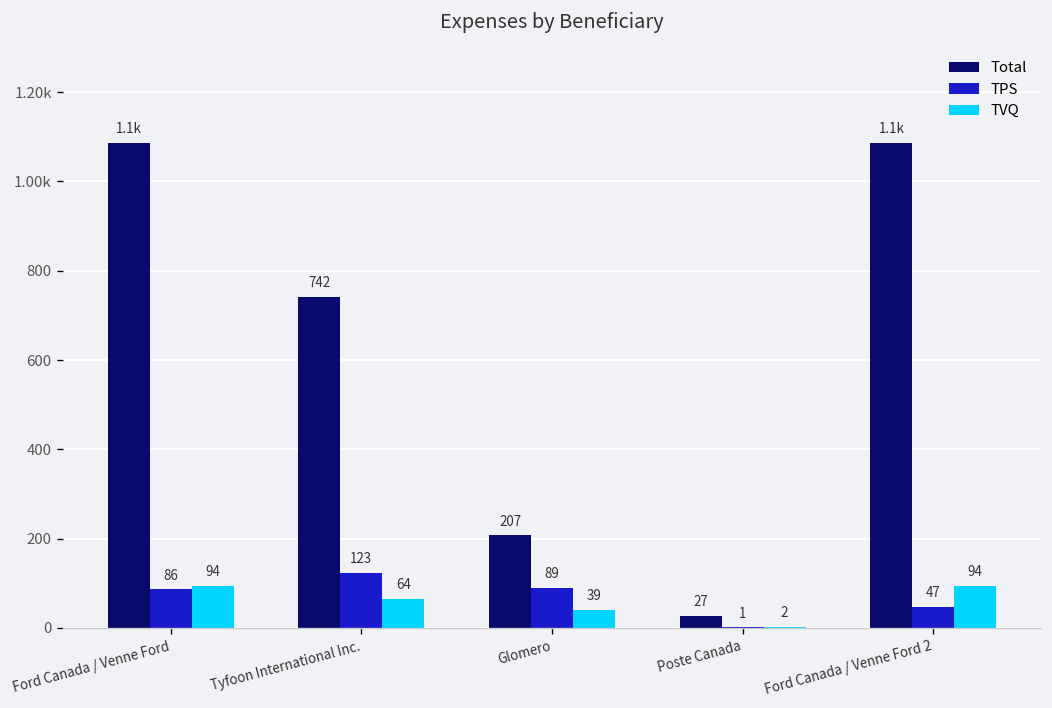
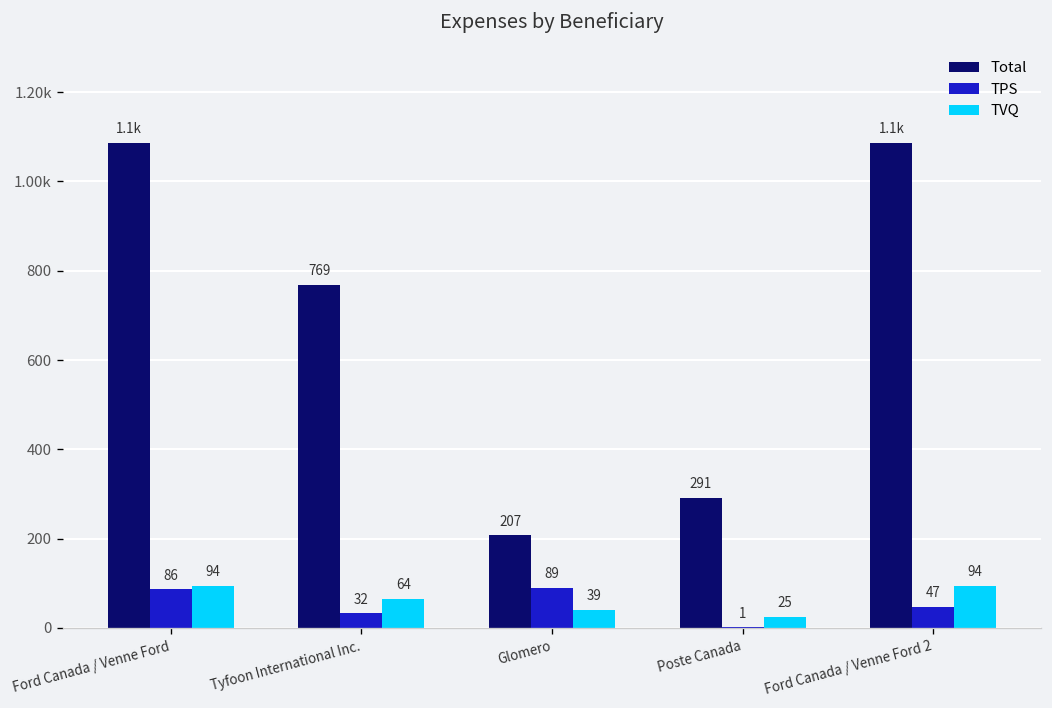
Total, Tyfoon International Inc.: 742 -> 769
TPS, Tyfoon International Inc.: 123 -> 32
Total, Poste Canada: 27 -> 291
TVQ, Poste Canada: 2 -> 25
